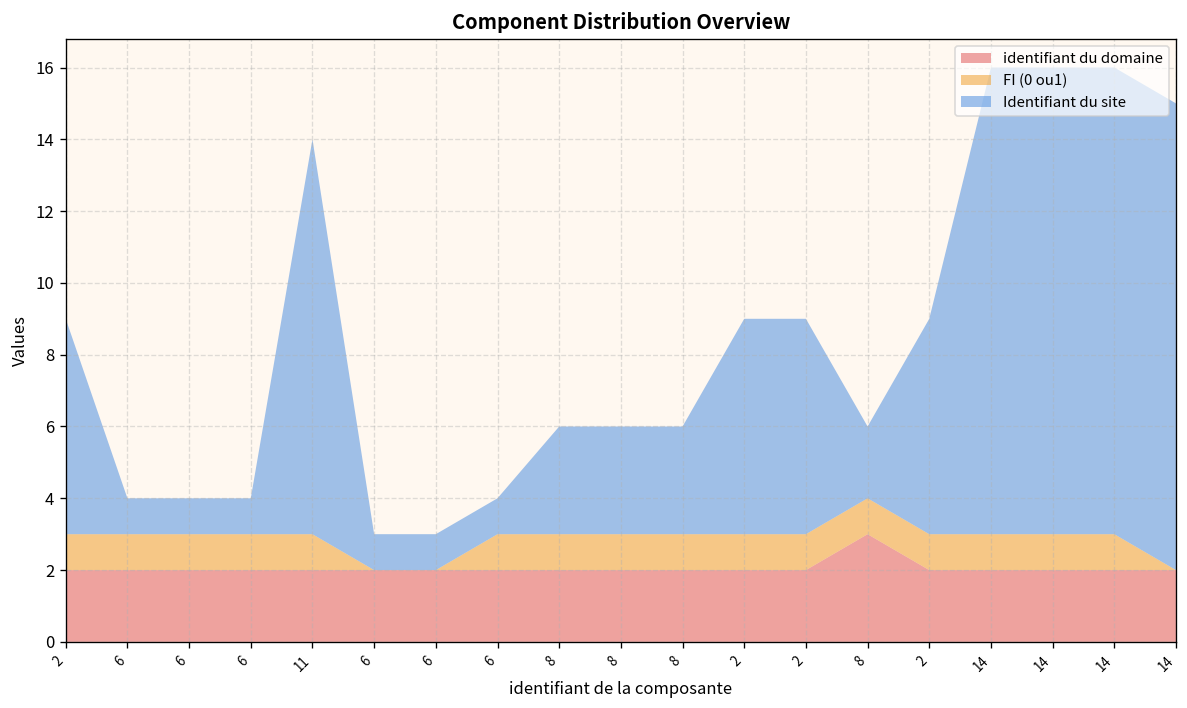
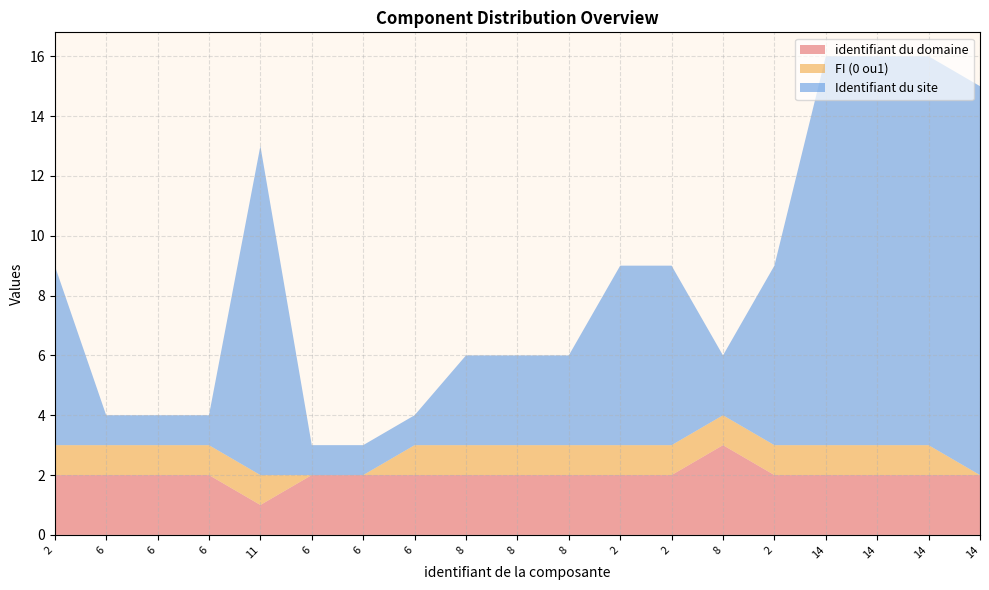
identifiant du domaine, 11: 2 -> 1
